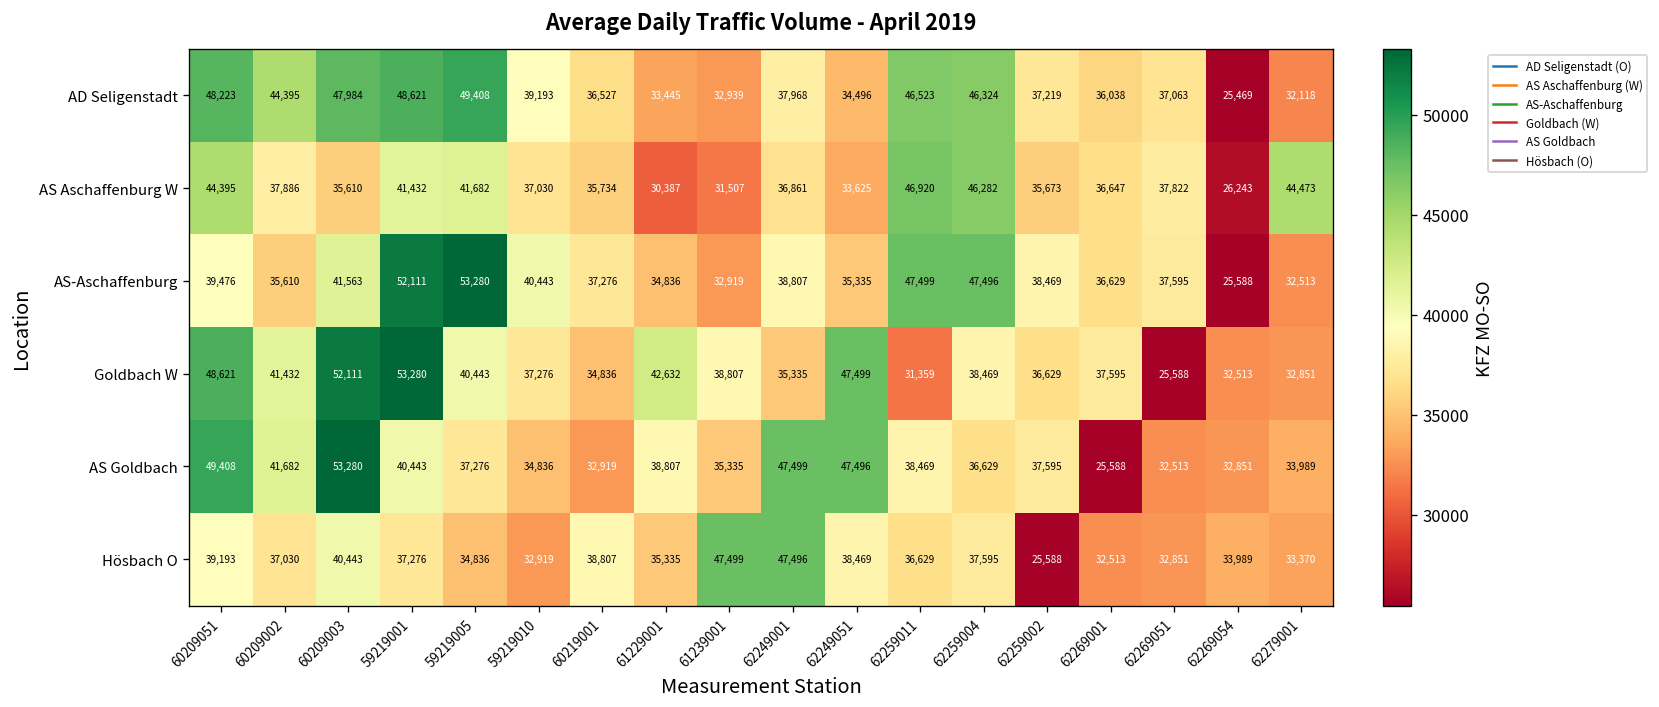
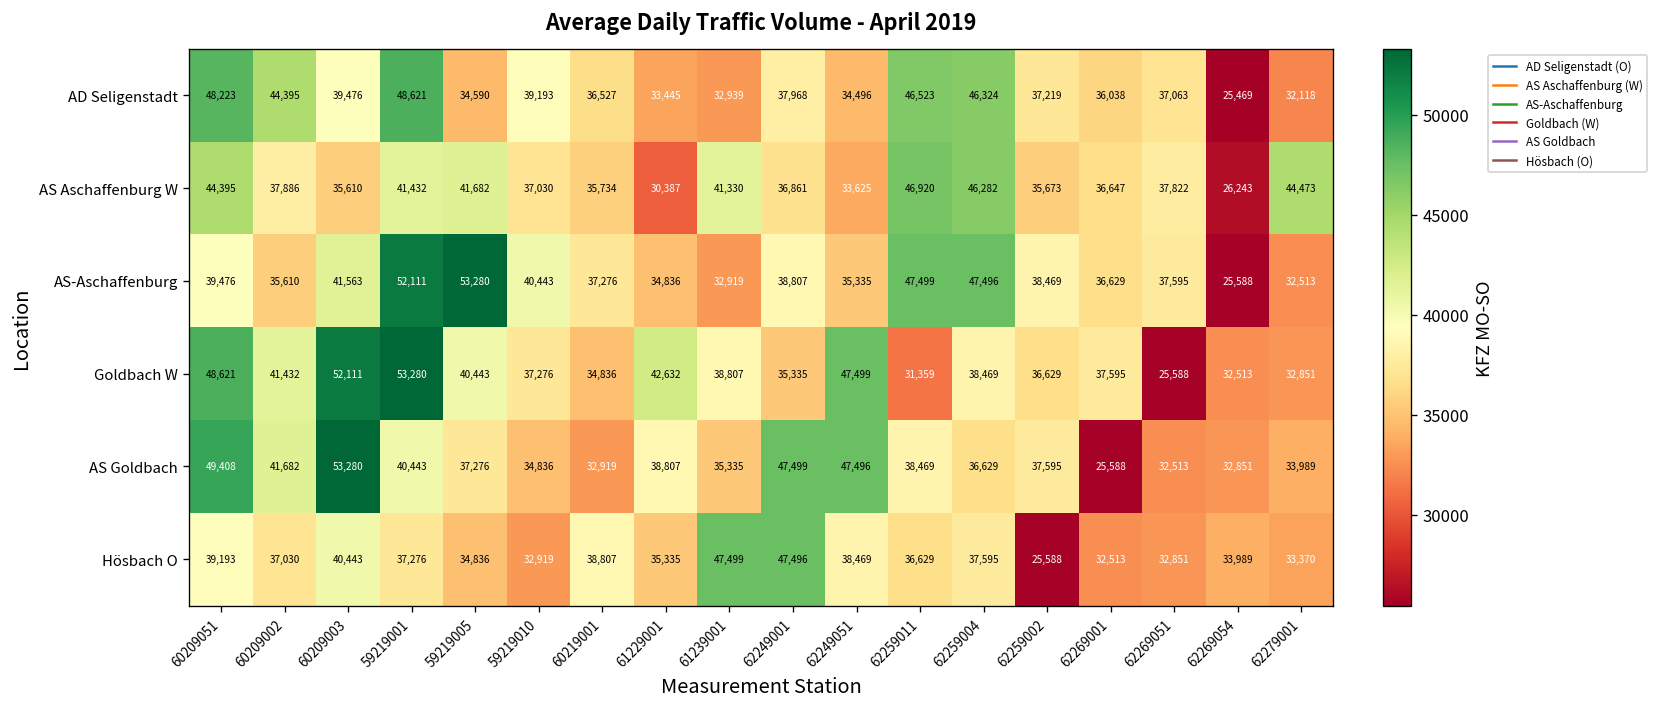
AD Seligenstadt, 60209003: 47,984 -> 39,476
AD Seligenstadt, 59219005: 49,408 -> 34,590
AS Aschaffenburg W, 61239001: 31,507 -> 41,330
